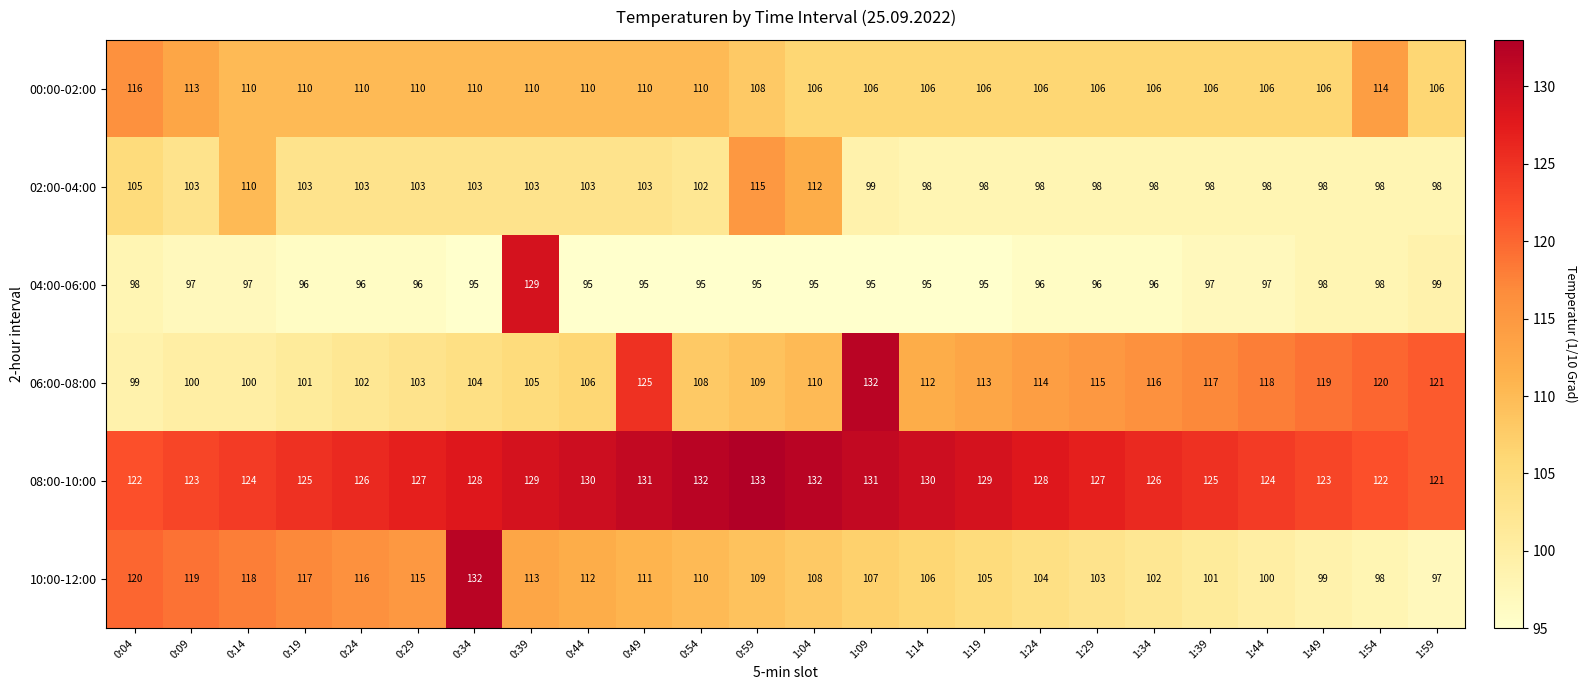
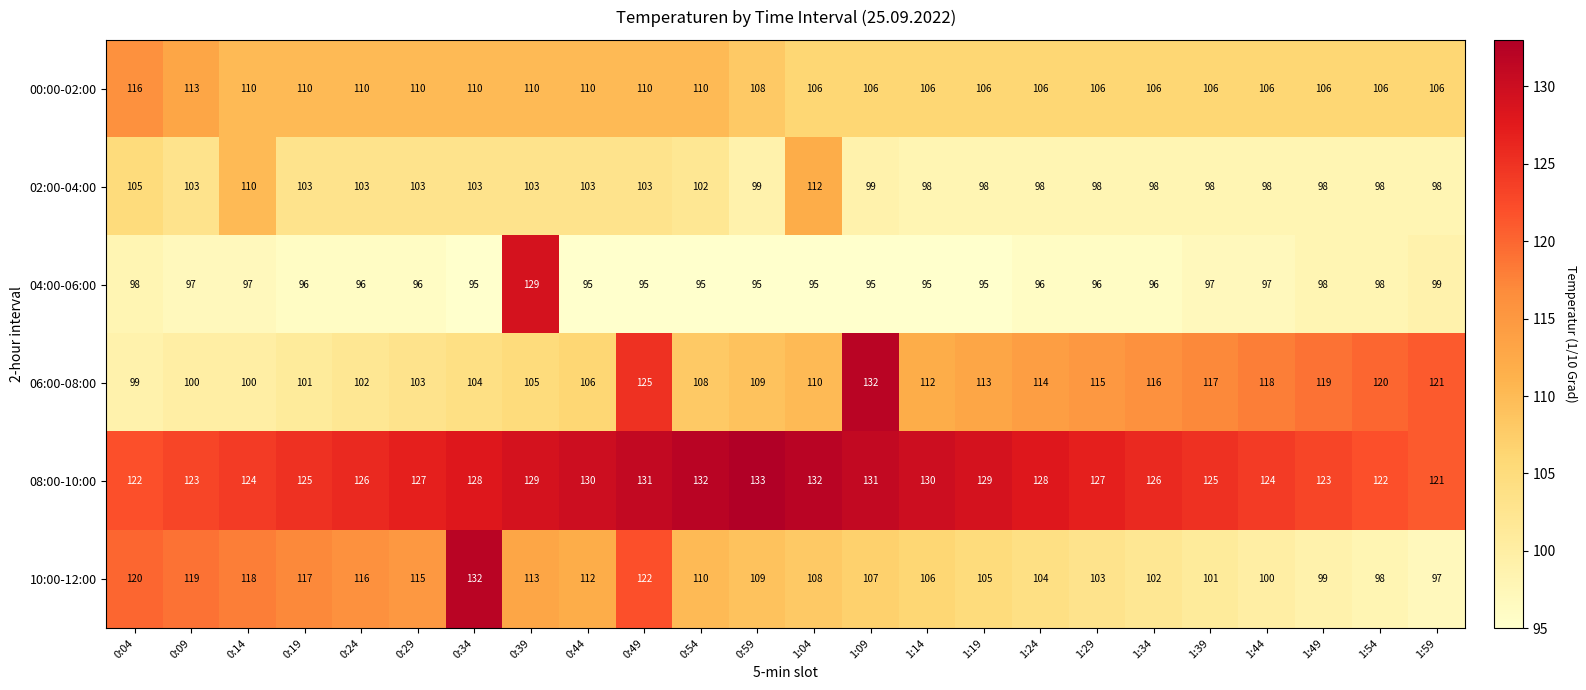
00:00-02:00, 1:54: 114 -> 106
02:00-04:00, 0:59: 115 -> 99
10:00-12:00, 0:49: 111 -> 122
